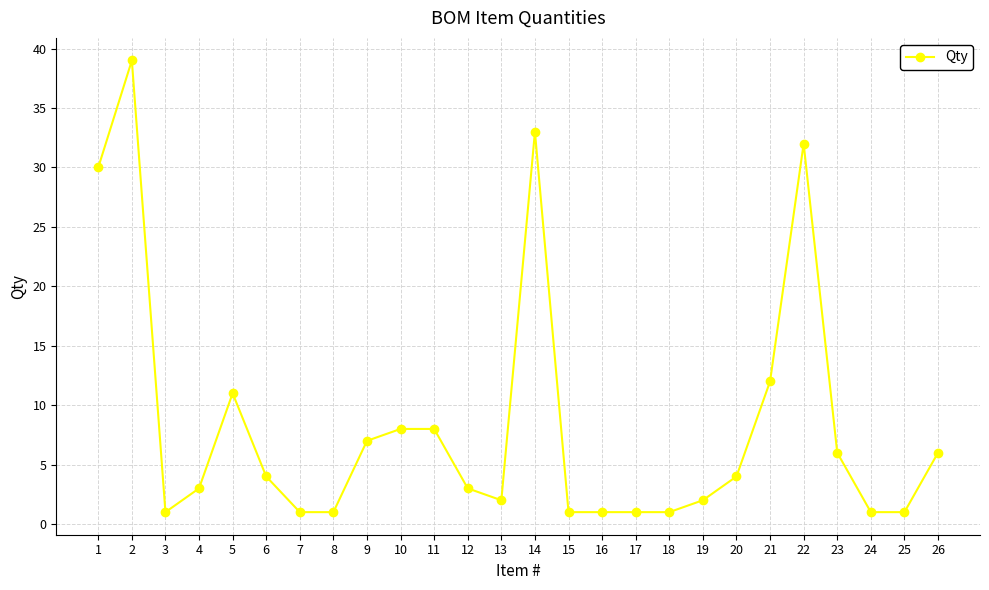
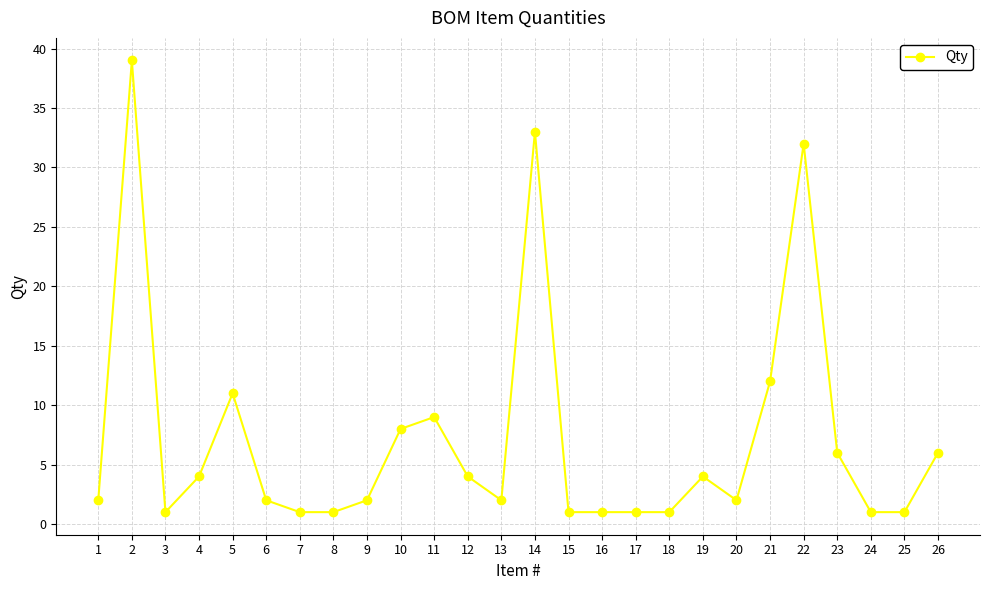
1: 30 -> 2
4: 3 -> 4
6: 4 -> 2
9: 7 -> 2
11: 8 -> 9
12: 3 -> 4
19: 2 -> 4
20: 4 -> 2
